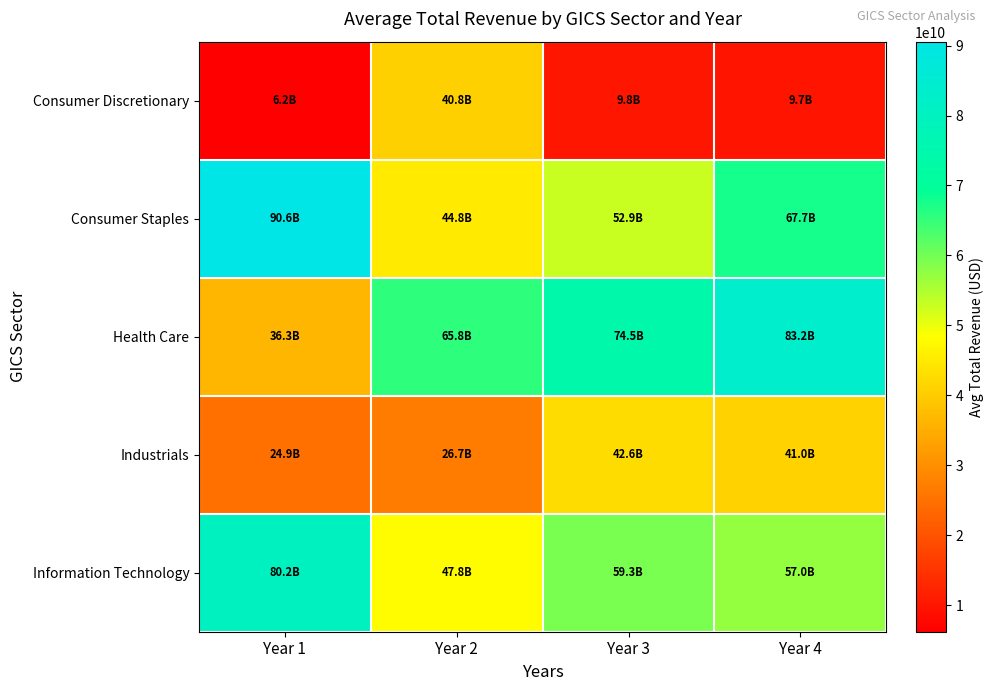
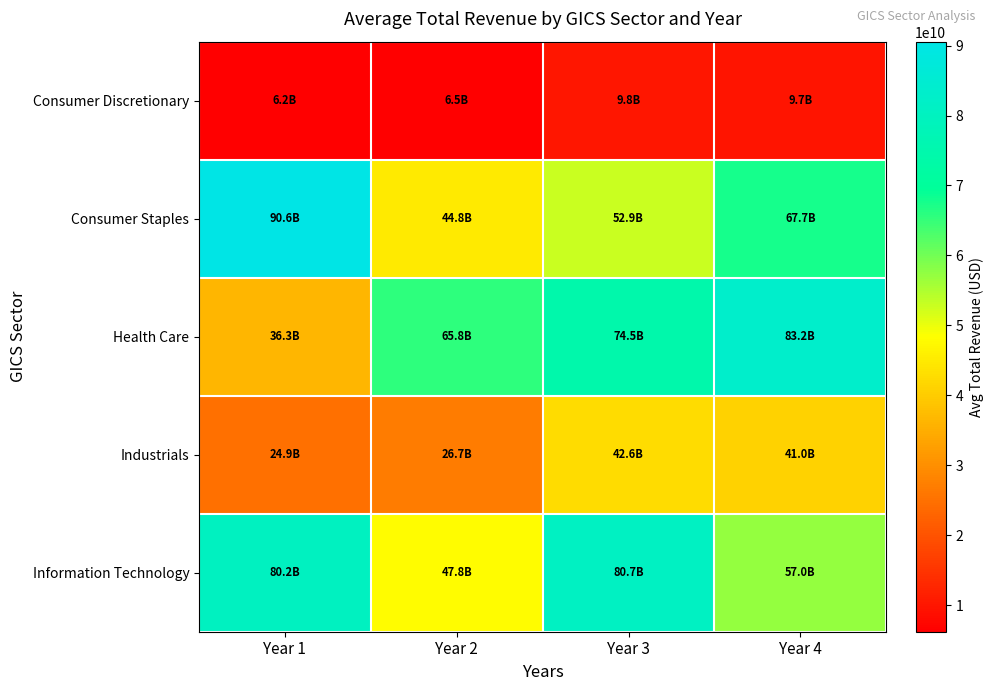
Consumer Discretionary, Year 2: 40.8B -> 6.5B
Information Technology, Year 3: 59.3B -> 80.7B
